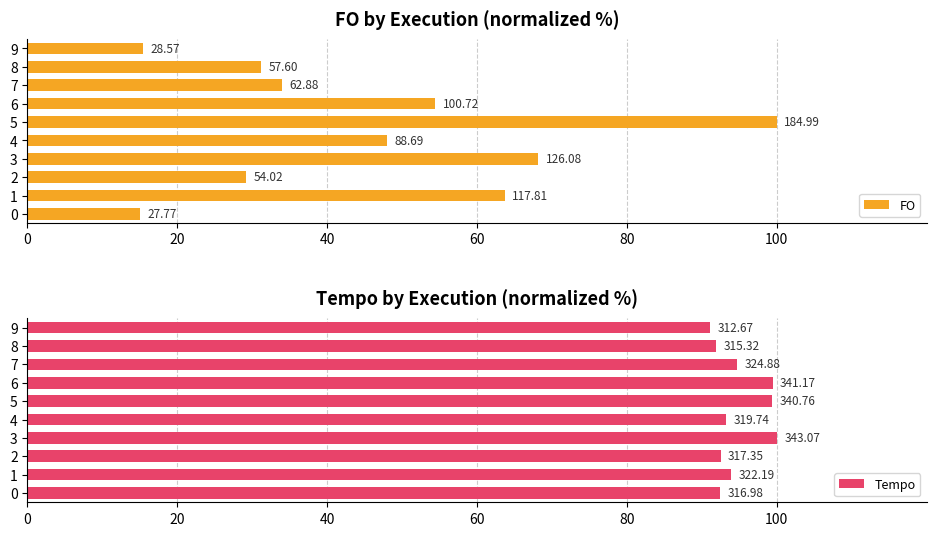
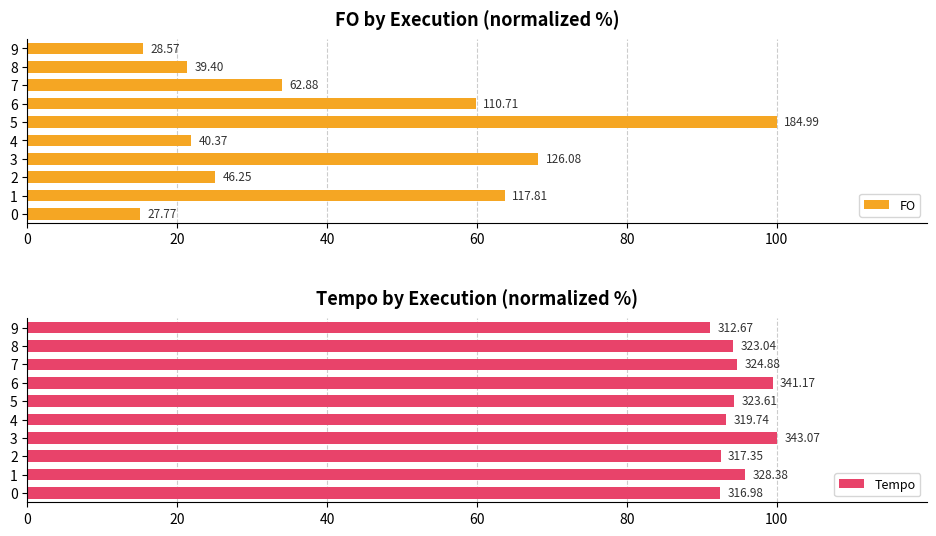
FO by Execution (normalized %), 8: 57.60 -> 39.40
FO by Execution (normalized %), 6: 100.72 -> 110.71
FO by Execution (normalized %), 4: 88.69 -> 40.37
FO by Execution (normalized %), 2: 54.02 -> 46.25
Tempo by Execution (normalized %), 8: 315.32 -> 323.04
Tempo by Execution (normalized %), 5: 340.76 -> 323.61
Tempo by Execution (normalized %), 1: 322.19 -> 328.38
